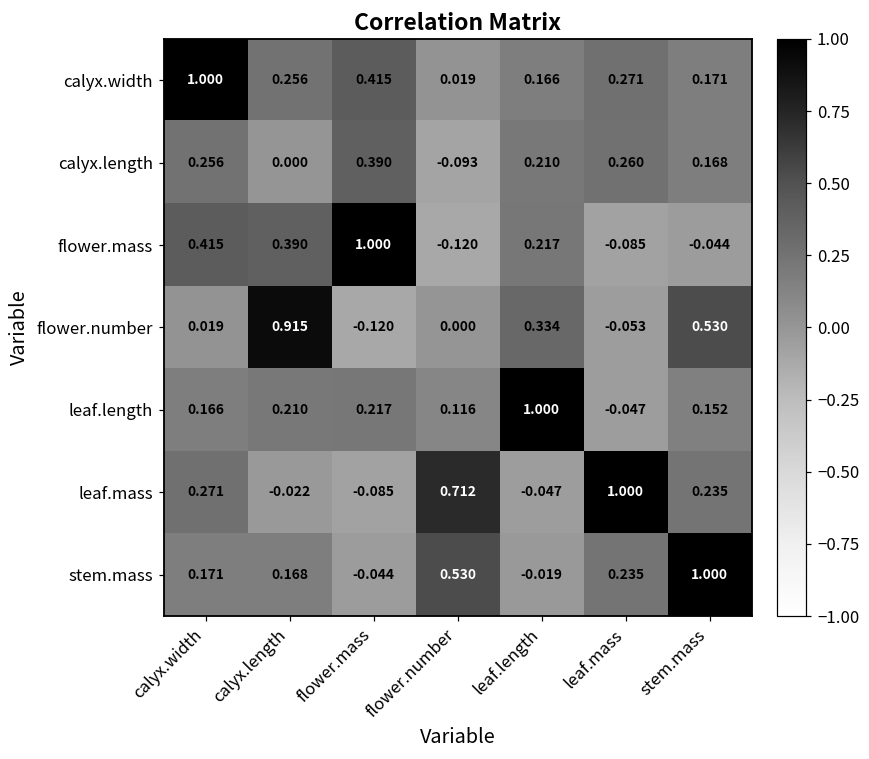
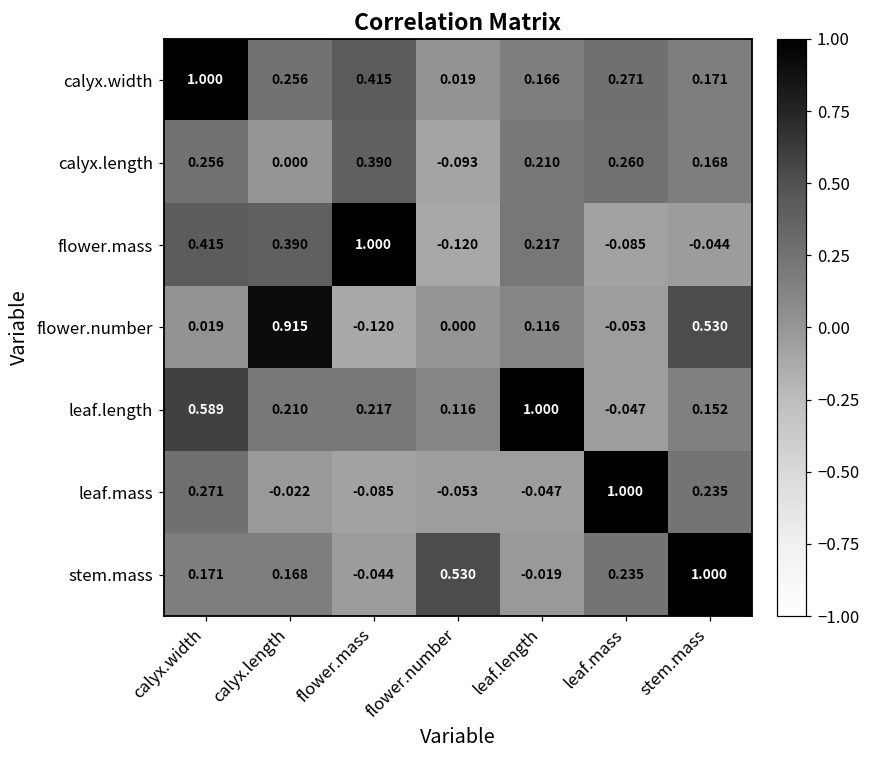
flower.number, leaf.length: 0.334 -> 0.116
leaf.length, calyx.width: 0.166 -> 0.589
leaf.mass, flower.number: 0.712 -> -0.053
